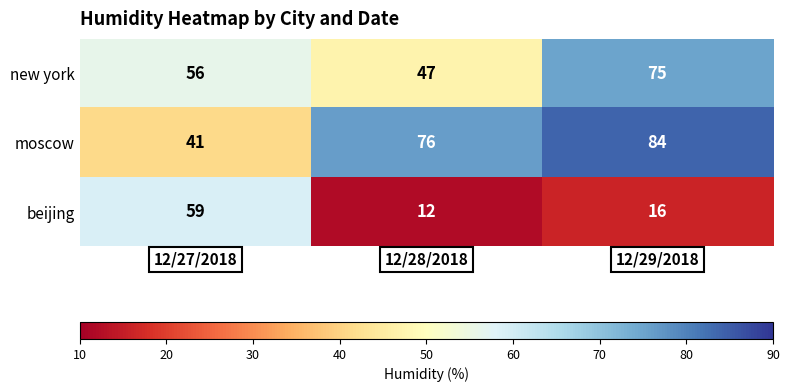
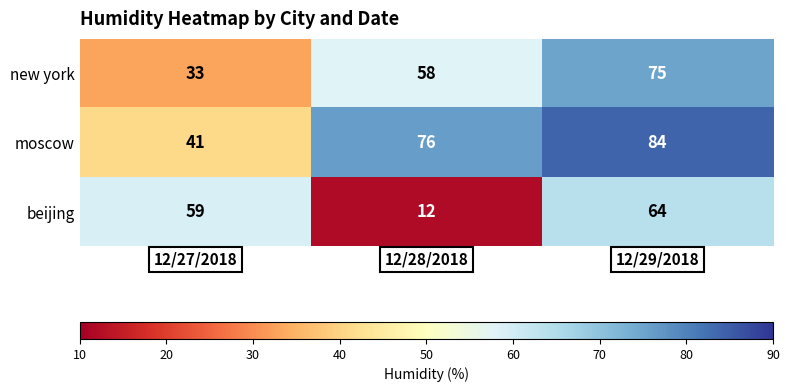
new york, 12/27/2018: 56 -> 33
new york, 12/28/2018: 47 -> 58
beijing, 12/29/2018: 16 -> 64
